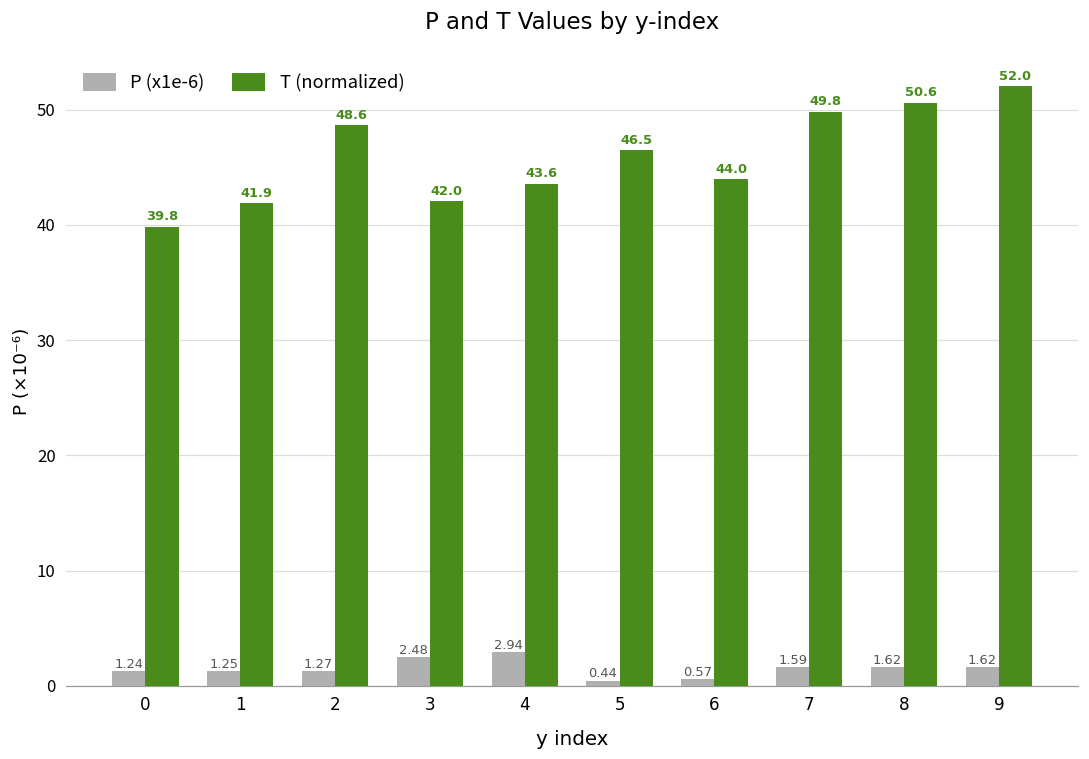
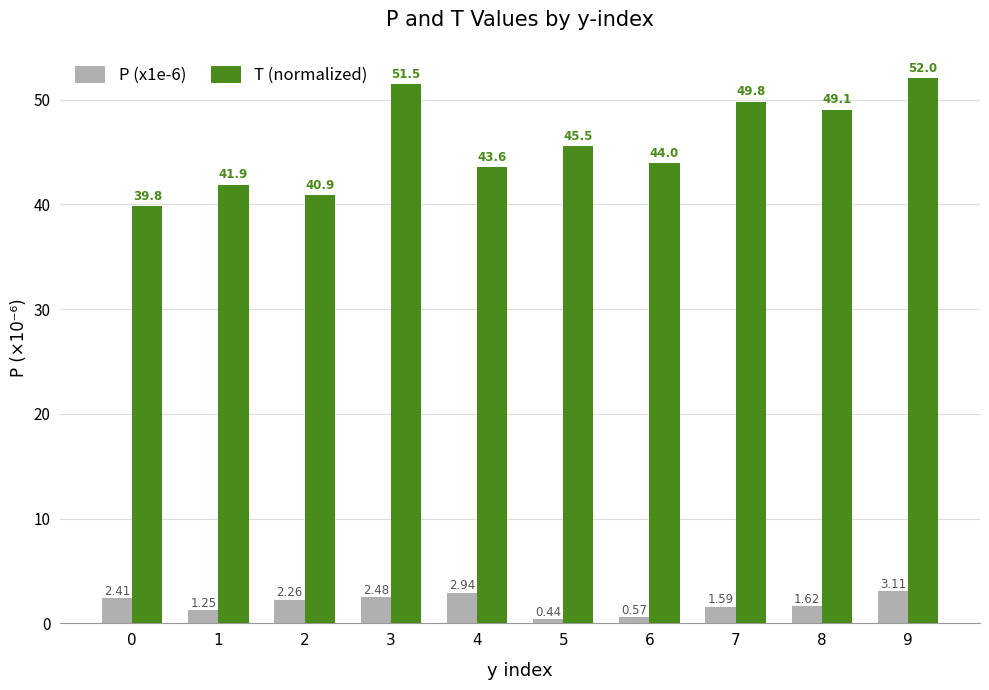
P (x1e-6), 0: 1.24 -> 2.41
P (x1e-6), 2: 1.27 -> 2.26
T (normalized), 2: 48.6 -> 40.9
T (normalized), 3: 42.0 -> 51.5
T (normalized), 5: 46.5 -> 45.5
T (normalized), 8: 50.6 -> 49.1
P (x1e-6), 9: 1.62 -> 3.11
